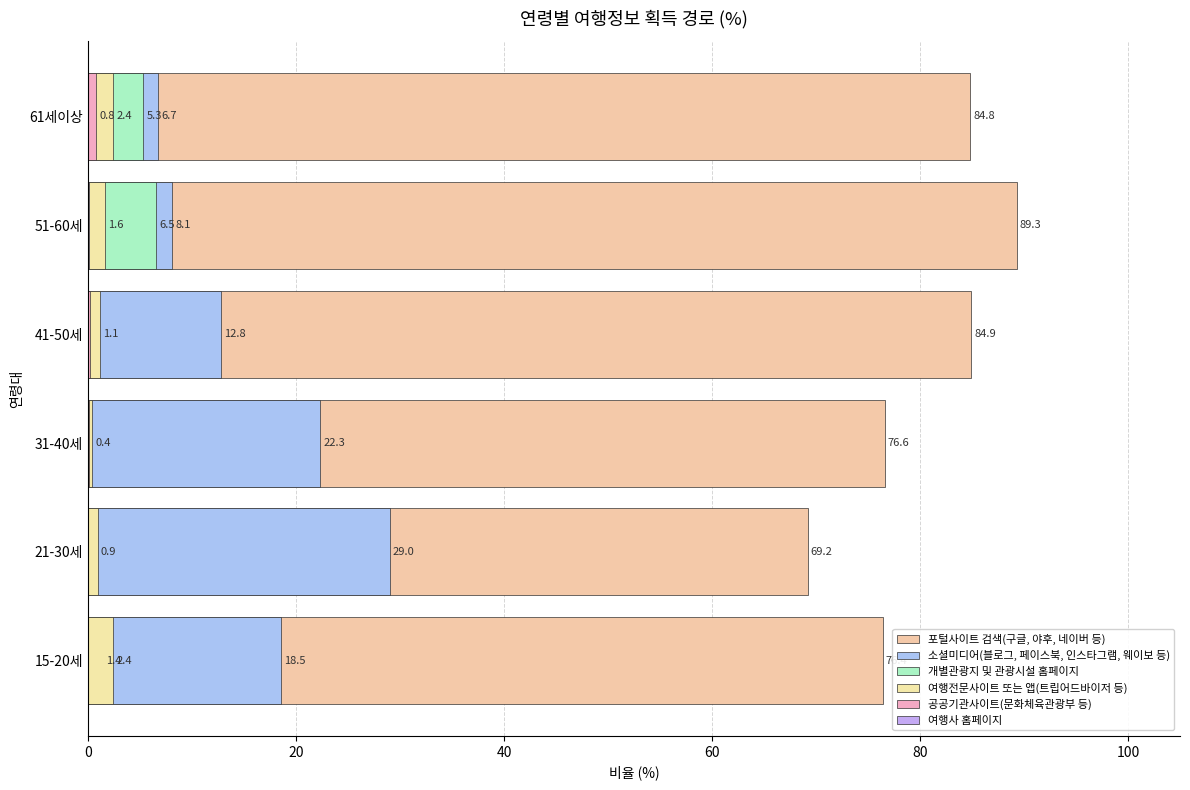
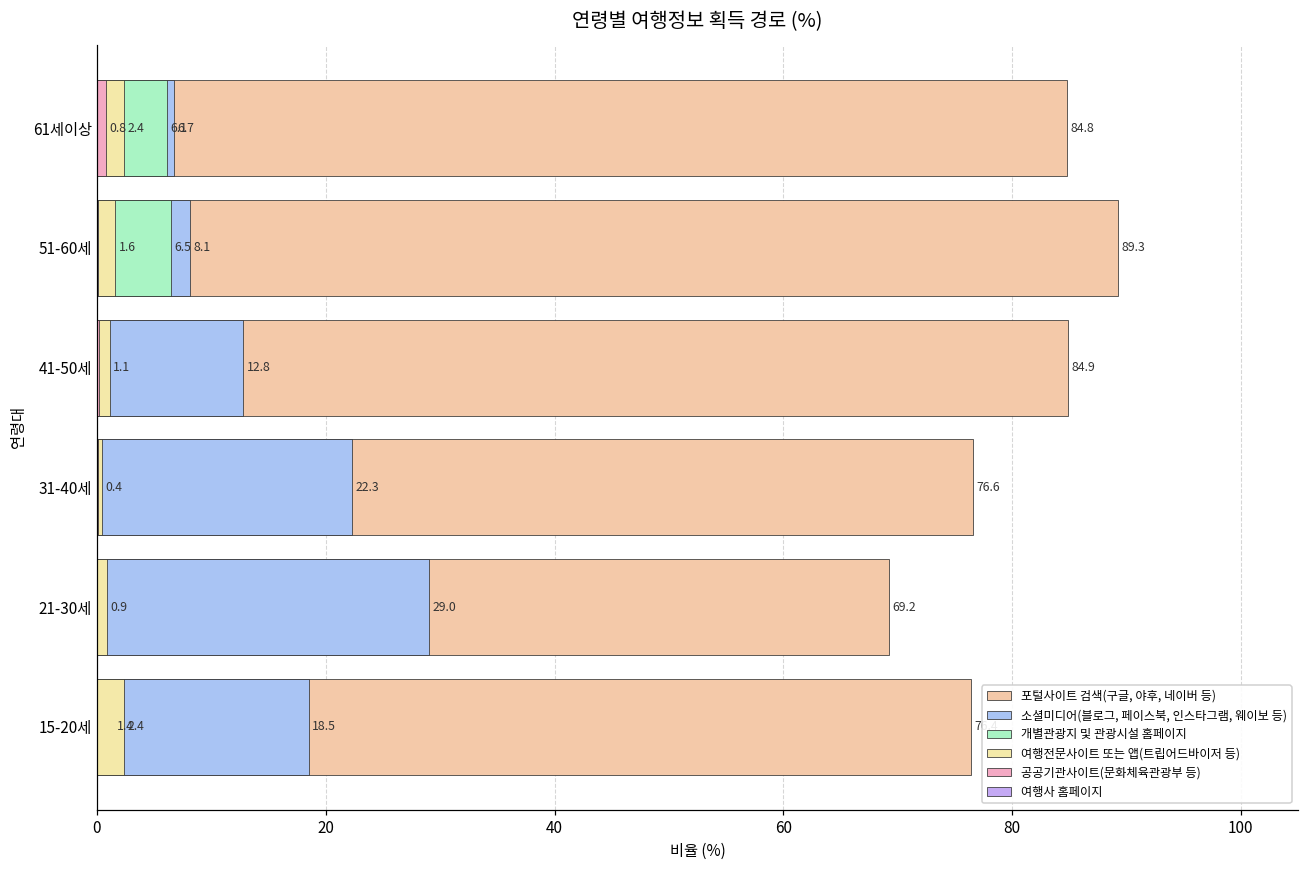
개별관광지 및 관광시설 홈페이지, 61세이상: 5.3 -> 6.1
